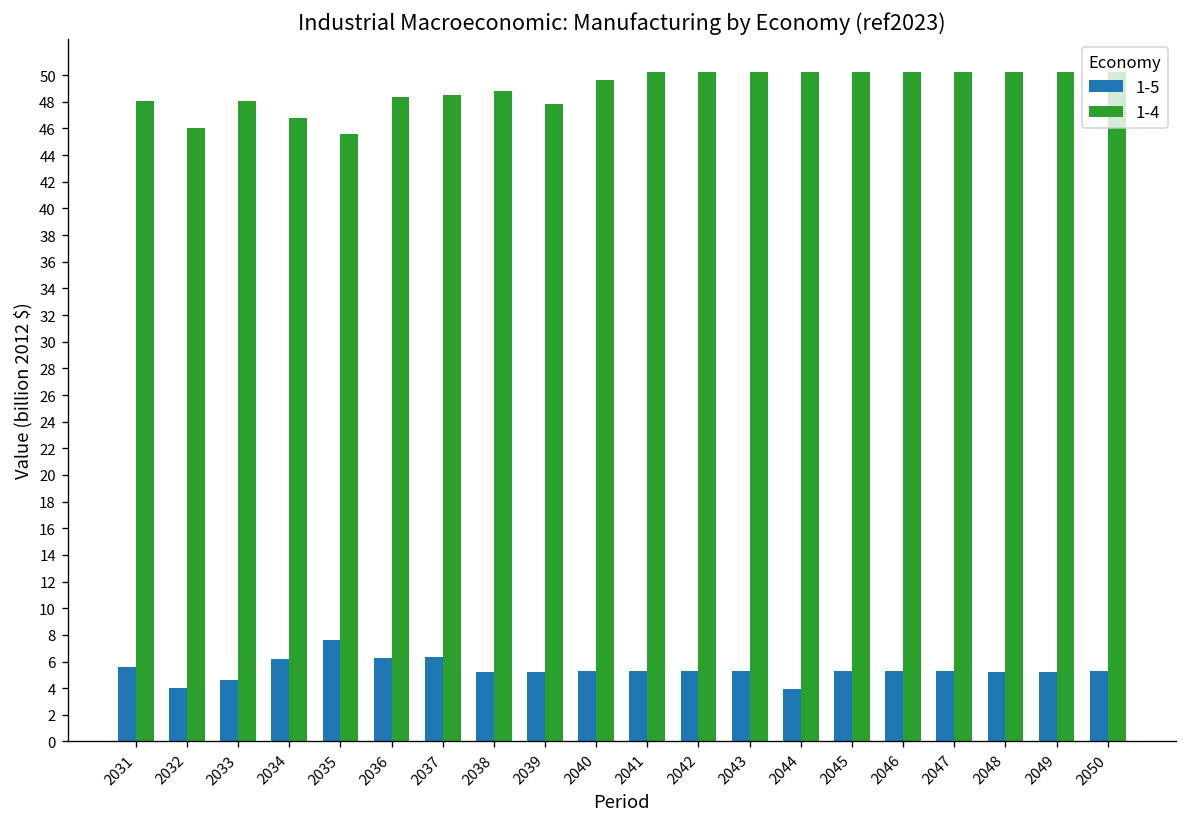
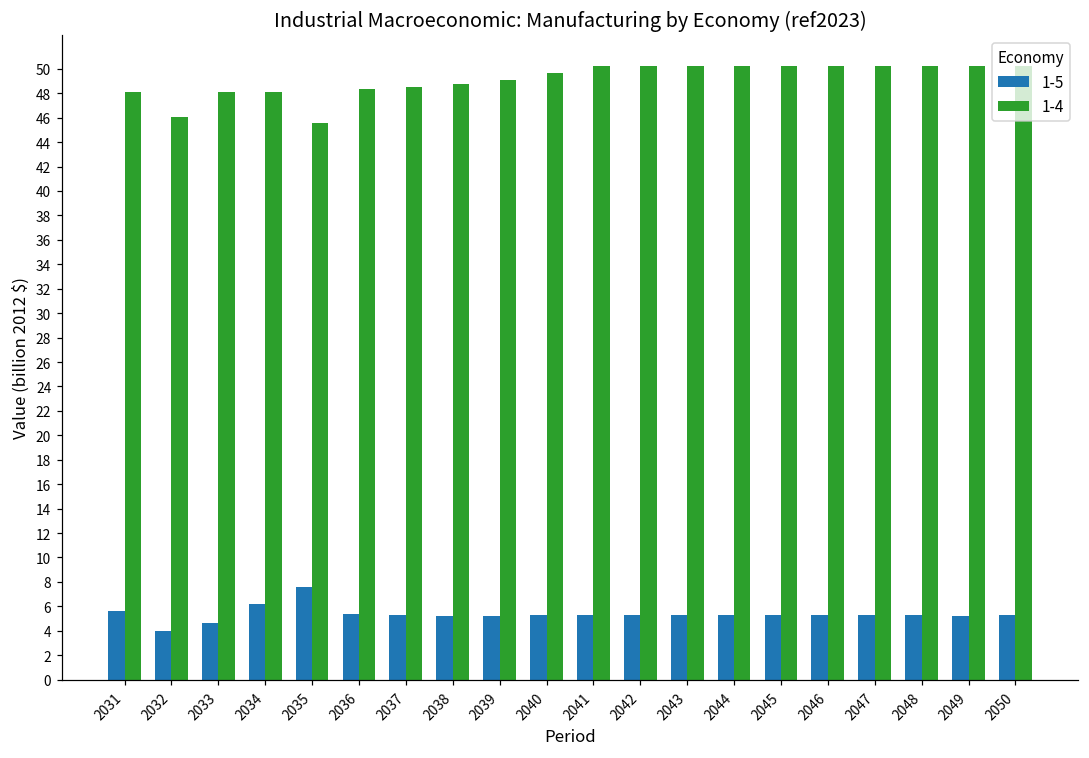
1-4, 2034: 46.8 -> 48.1
1-5, 2036: 6.2 -> 5.4
1-5, 2037: 6.3 -> 5.3
1-4, 2039: 47.9 -> 49.1
1-5, 2044: 3.9 -> 5.3
